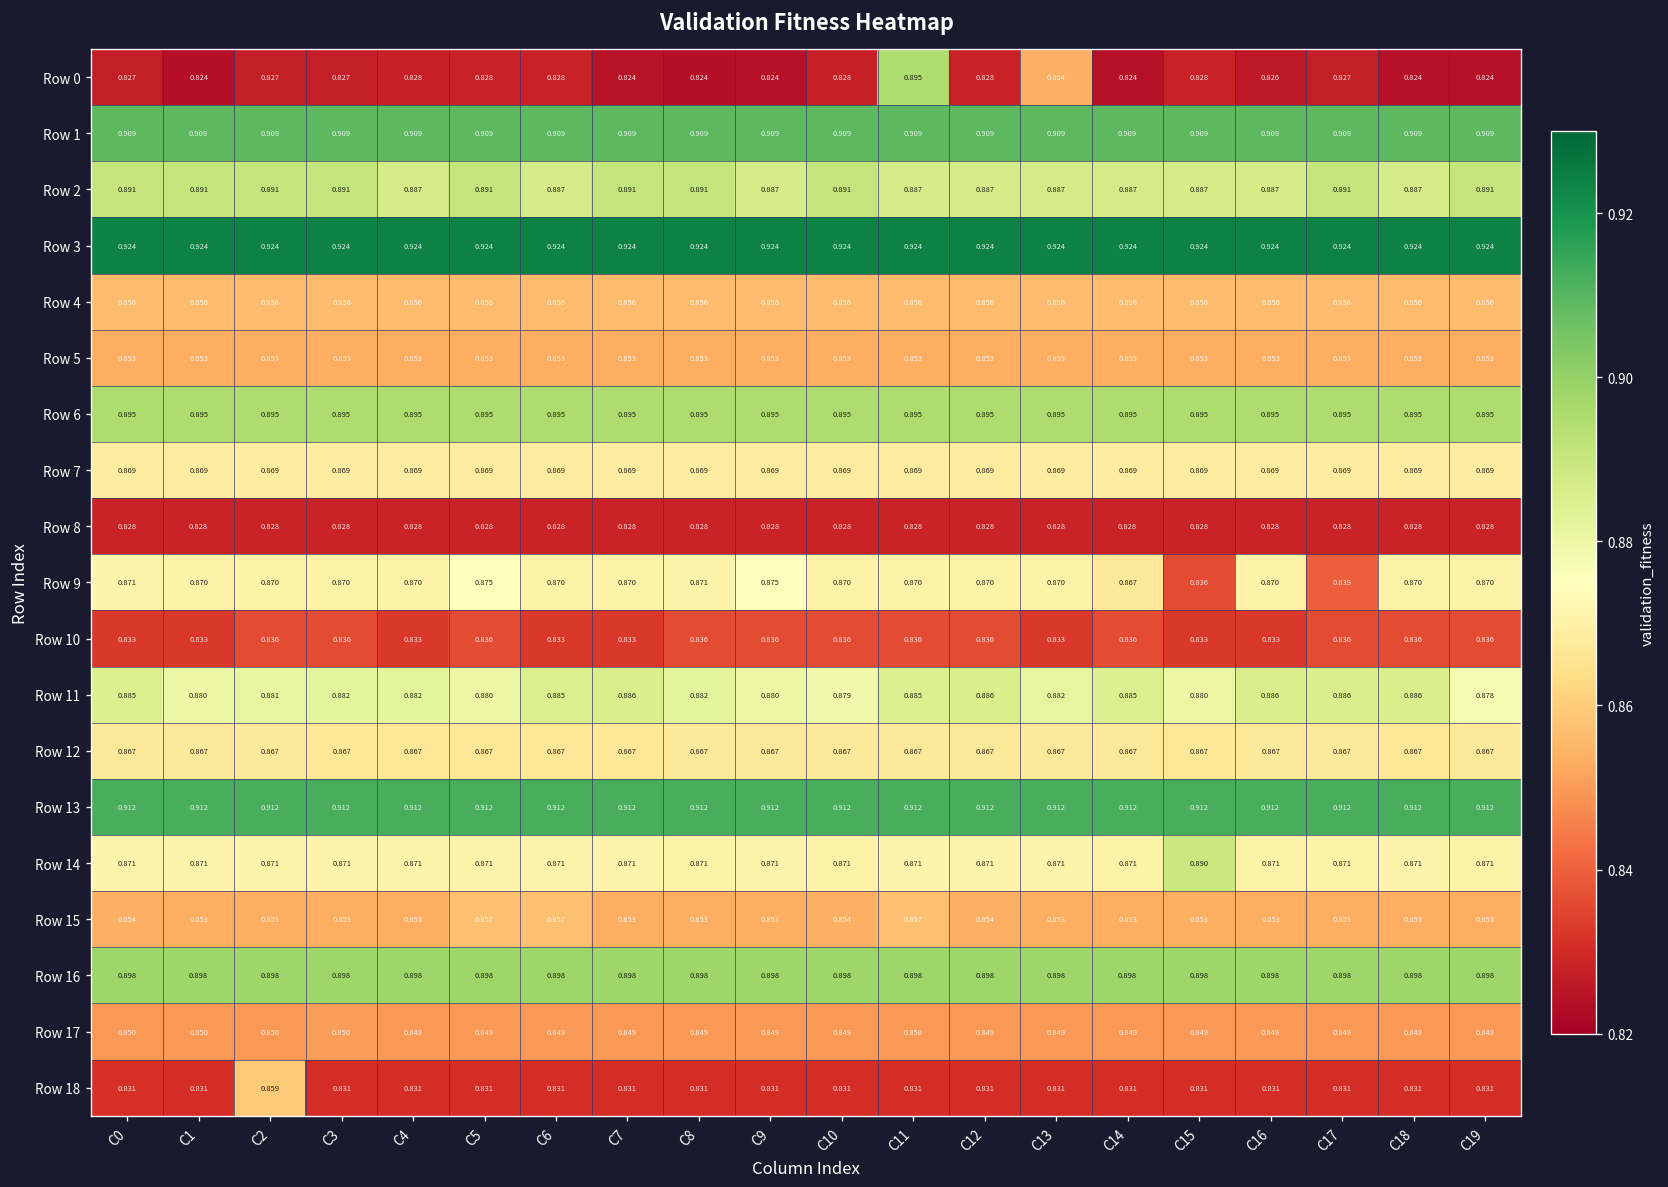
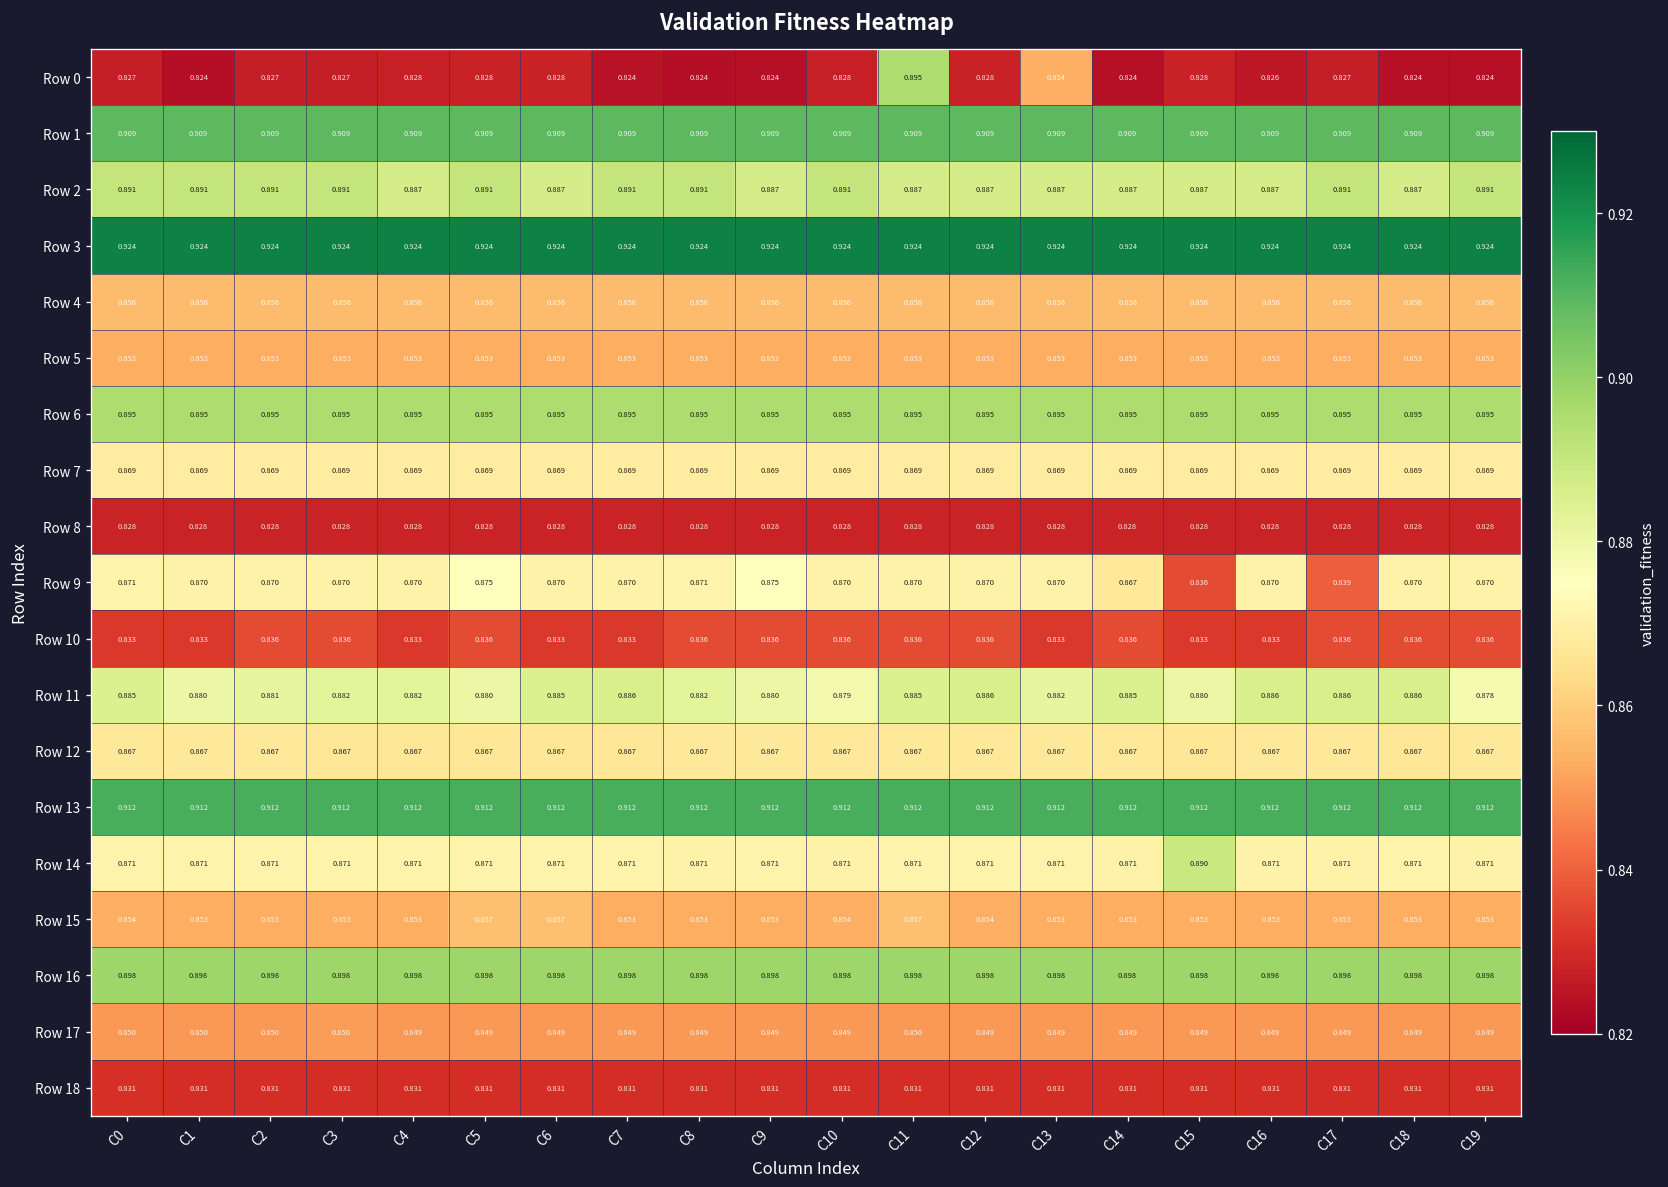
Row 18, C2: 0.859 -> 0.831
